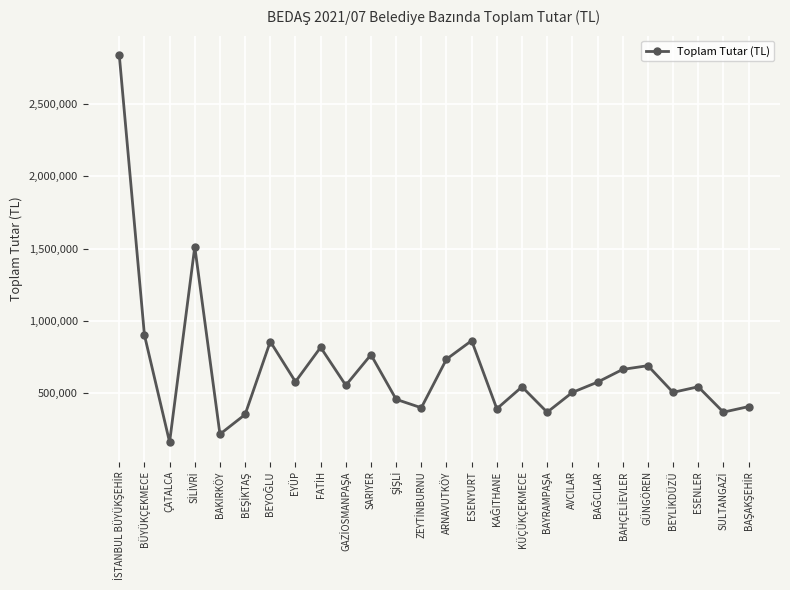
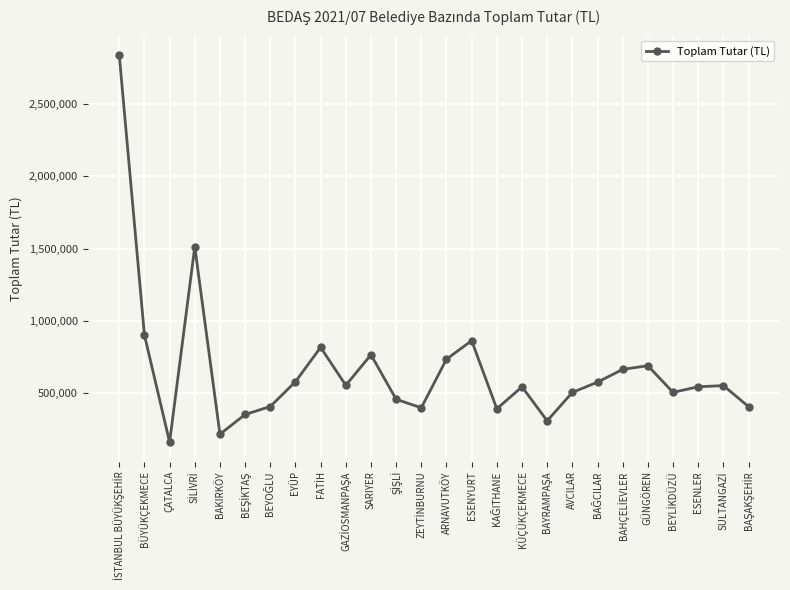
BEYOĞLU: 860,000 -> 410,000
BAYRAMPAŞA: 370,000 -> 310,000
SULTANGAZİ: 370,000 -> 550,000
